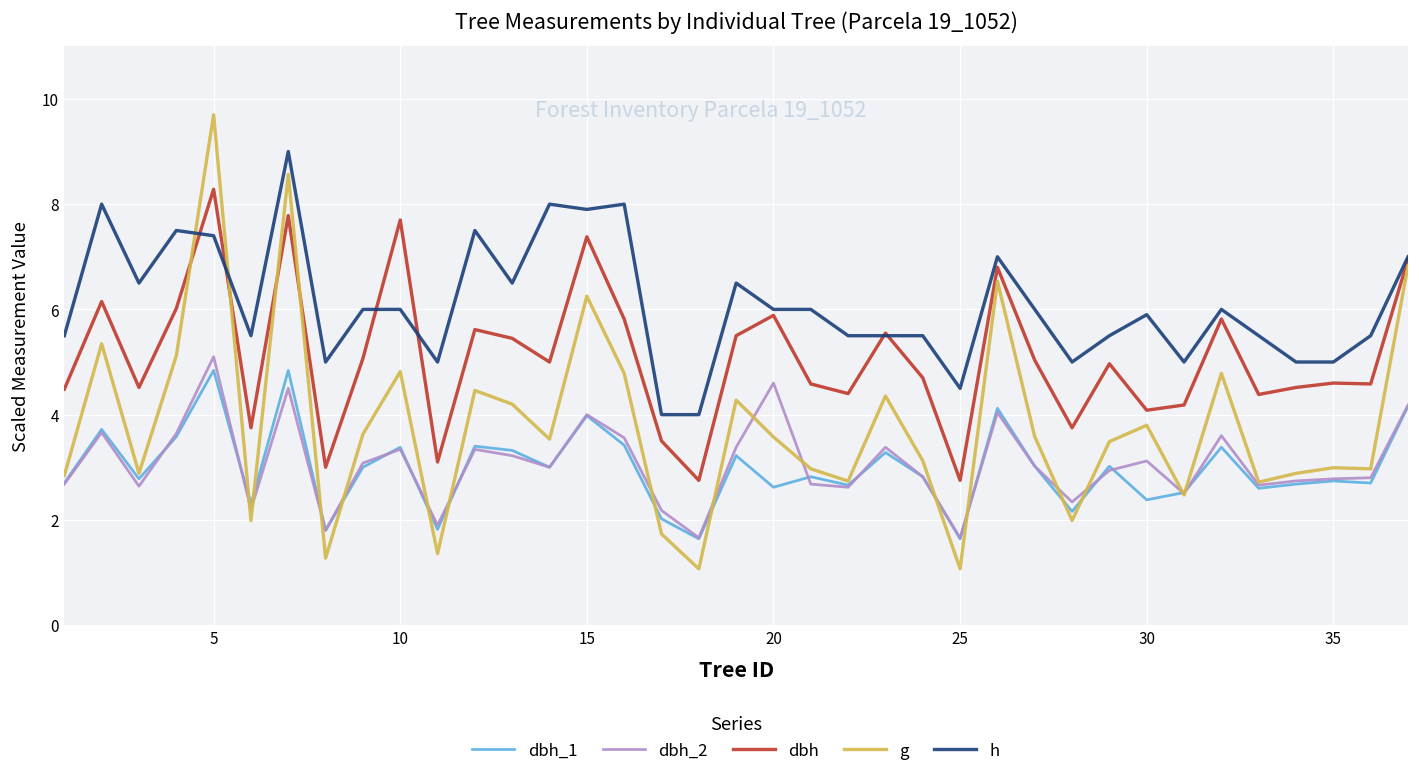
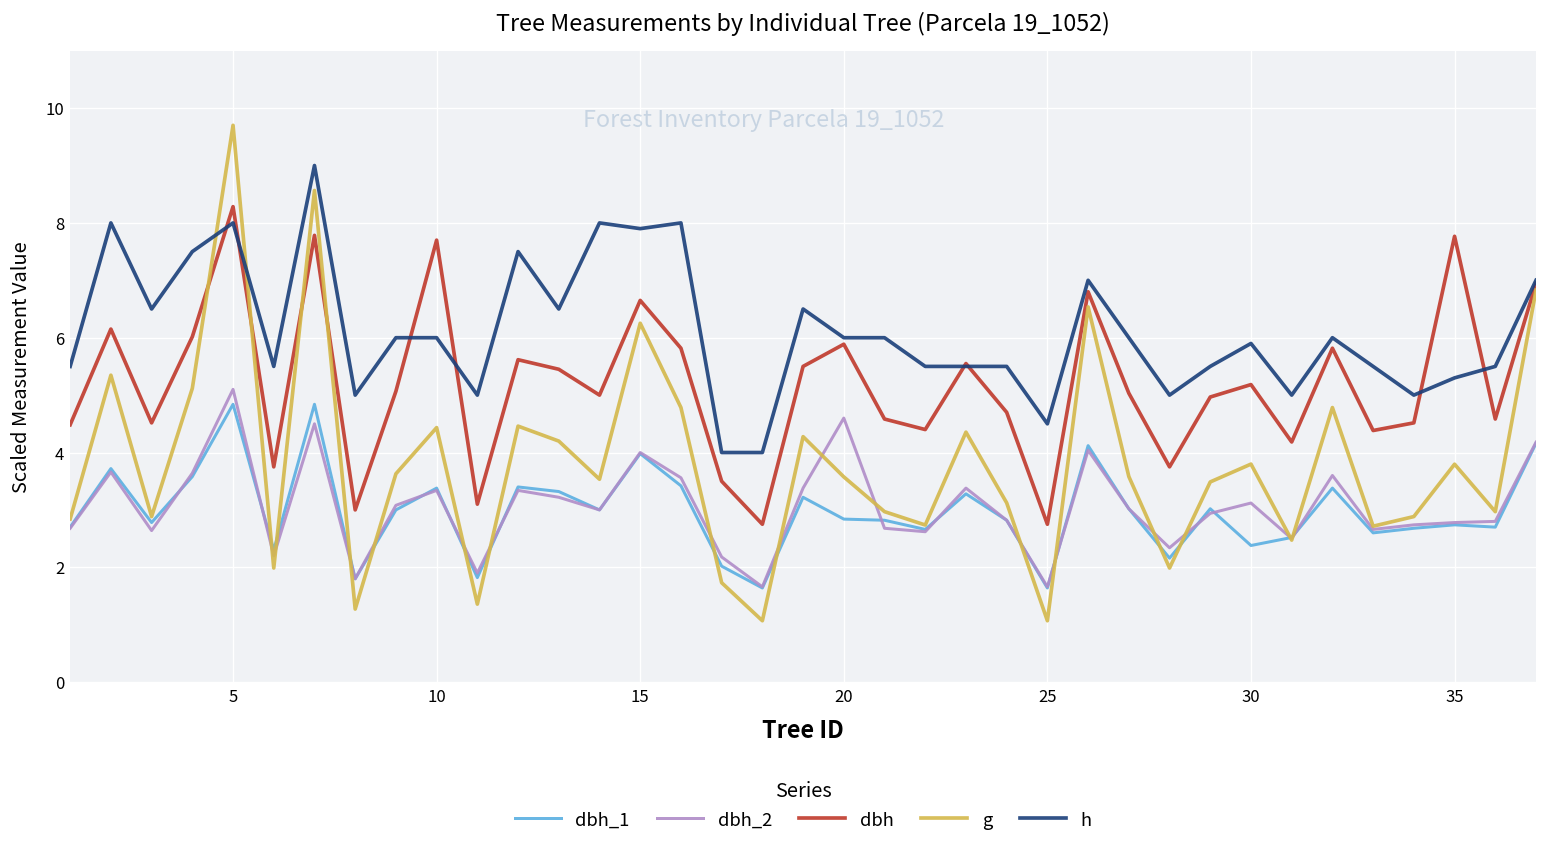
h, 5: 7.4 -> 8.0
g, 10: 4.8 -> 4.4
dbh, 15: 7.4 -> 6.6
dbh_1, 20: 2.6 -> 2.8
dbh, 30: 4.1 -> 5.2
dbh, 35: 4.6 -> 7.8
g, 35: 3.0 -> 3.8
h, 35: 5.0 -> 5.3
